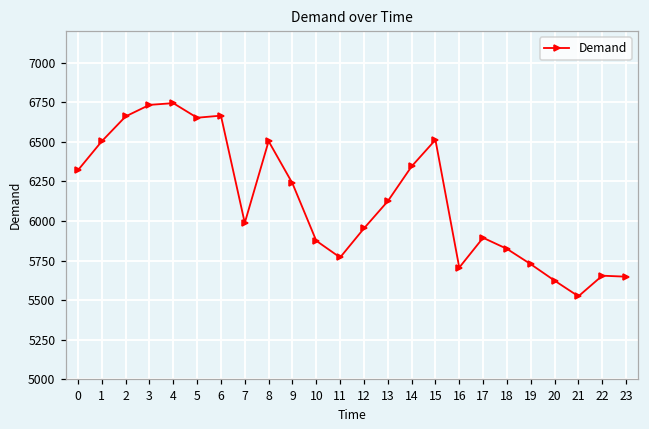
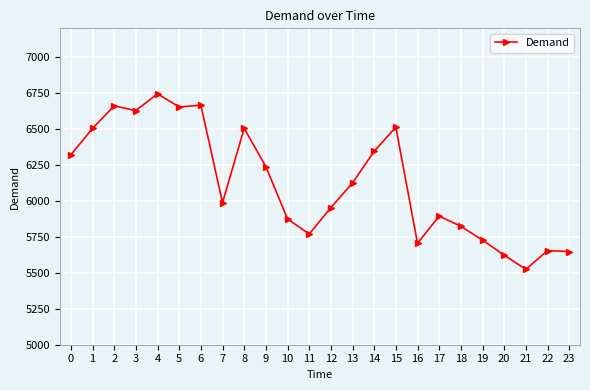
3: 6730 -> 6630
